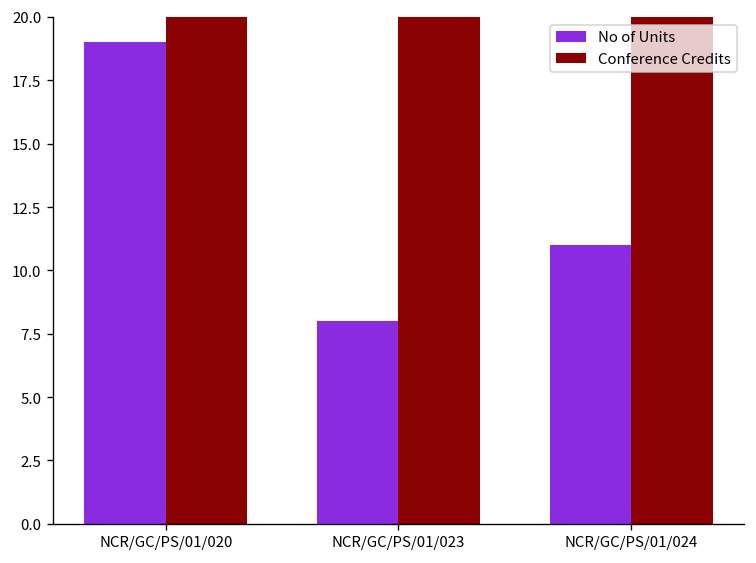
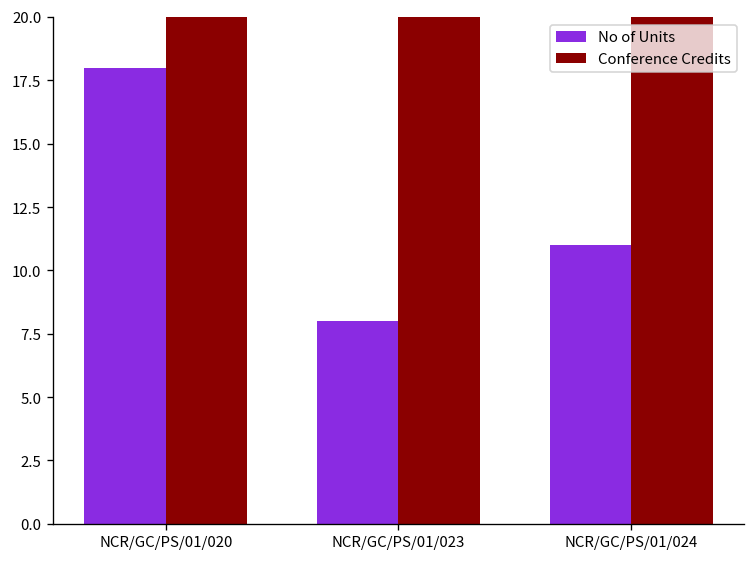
No of Units, NCR/GC/PS/01/020: 19 -> 18
